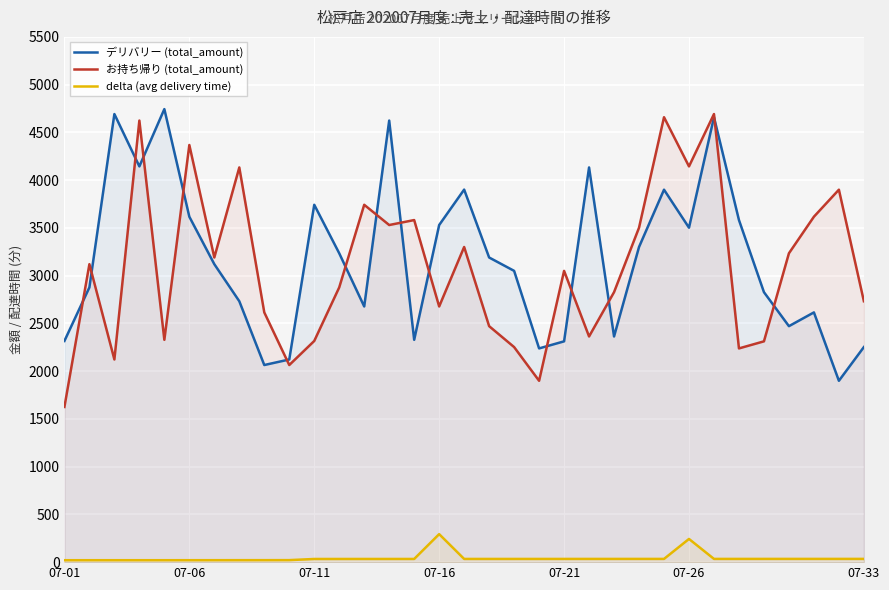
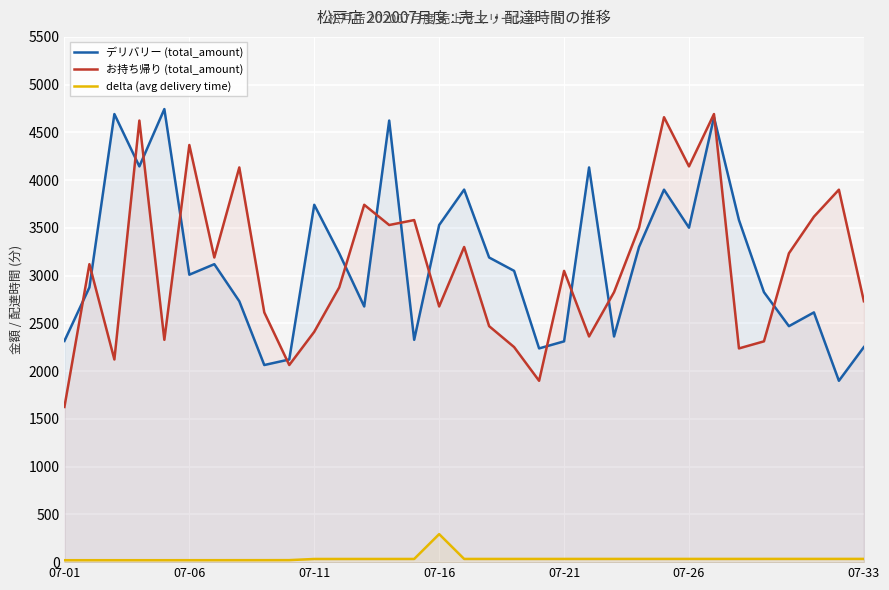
デリバリー (total_amount), 07-06: 3600 -> 3000
お持ち帰り (total_amount), 07-11: 2300 -> 2400
delta (avg delivery time), 07-26: 200 -> 0
